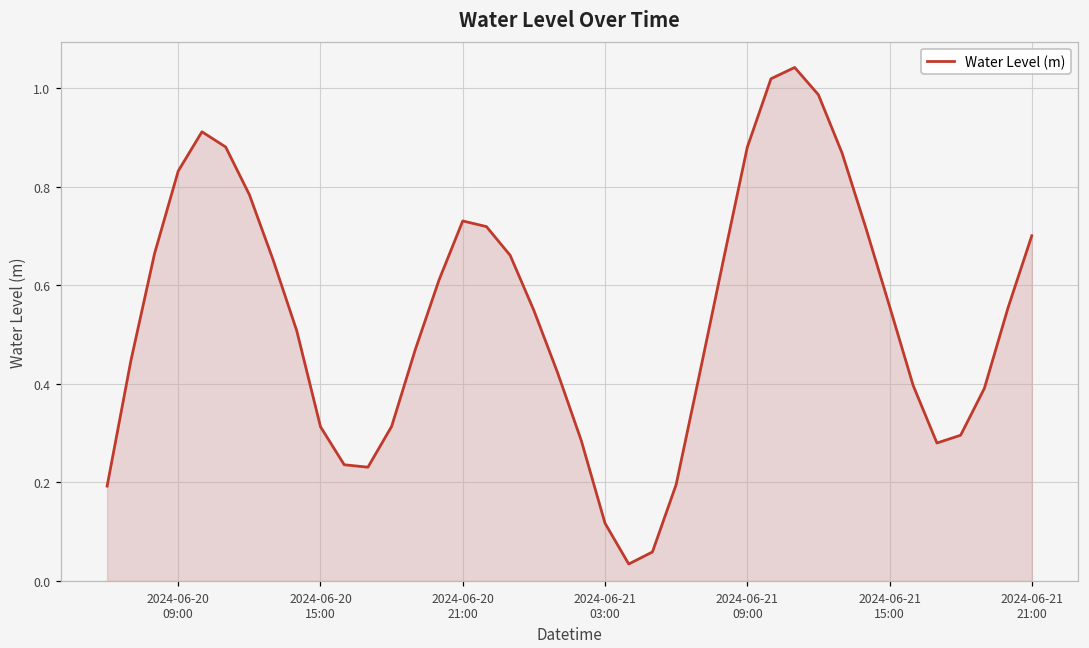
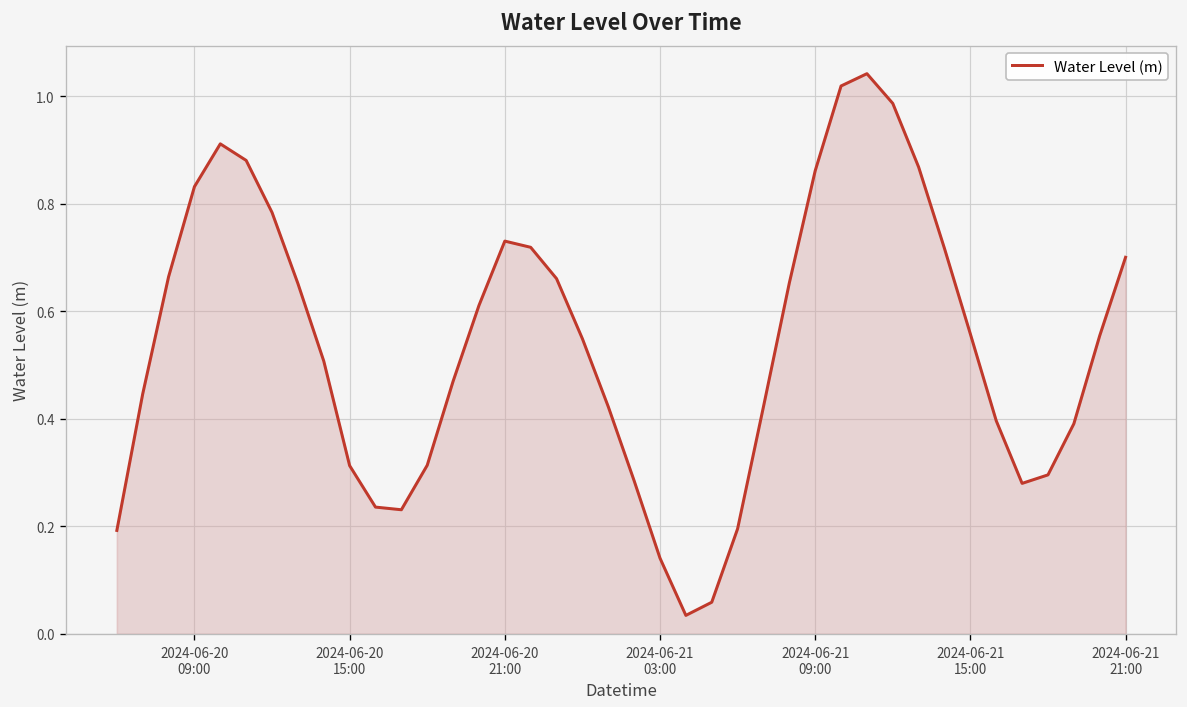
2024-06-21 03:00: 0.12 -> 0.14
2024-06-21 09:00: 0.88 -> 0.86
